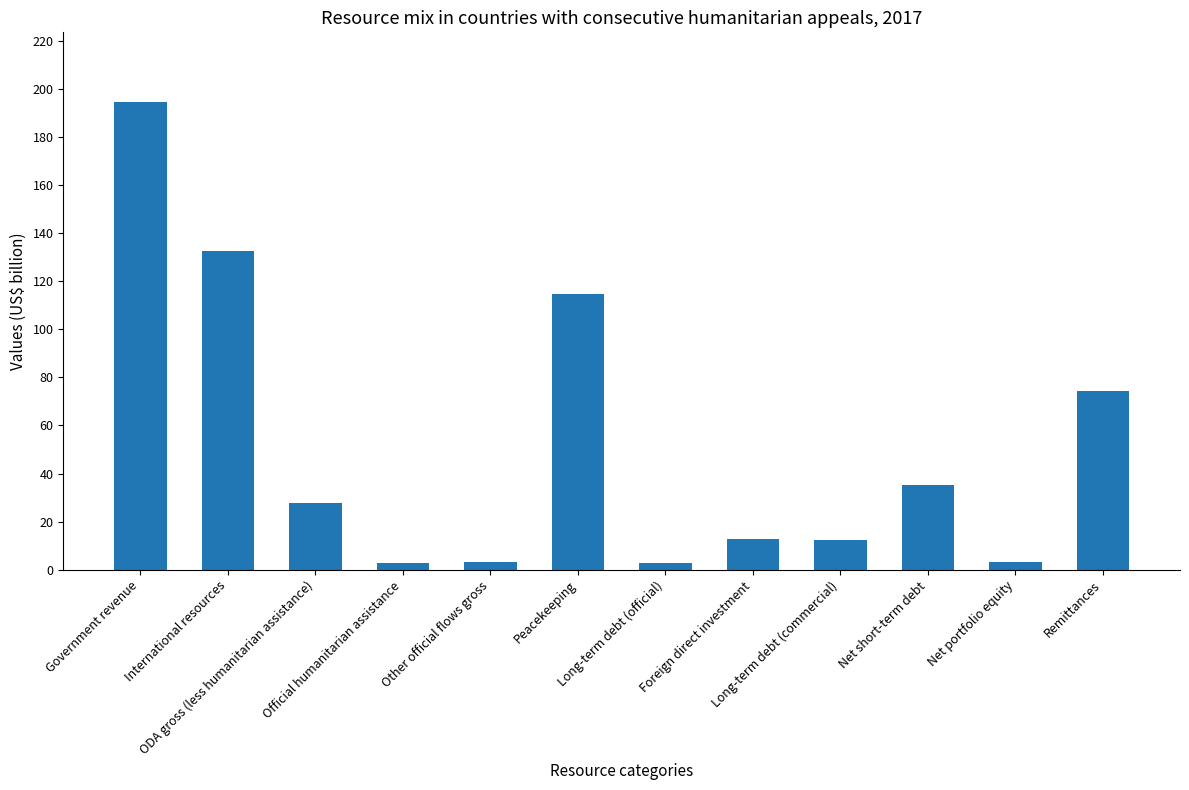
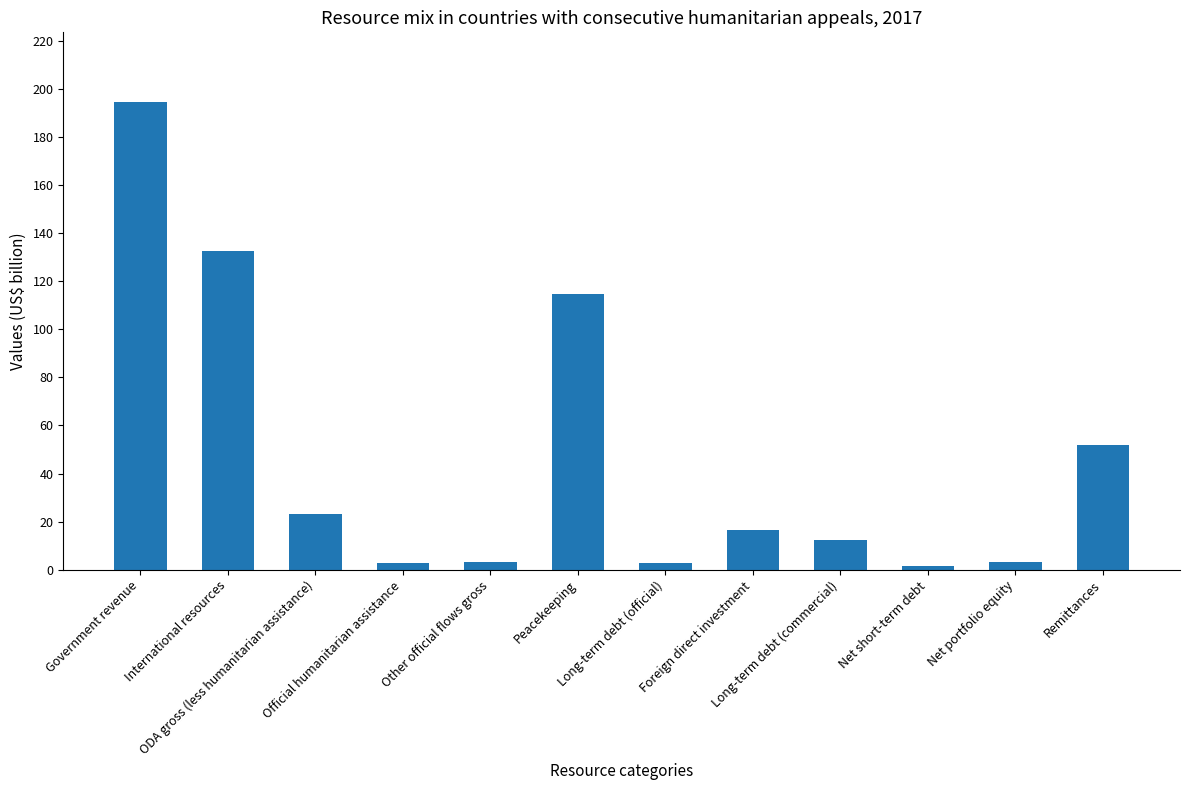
ODA gross (less humanitarian assistance): 28 -> 23
Foreign direct investment: 13 -> 17
Net short-term debt: 35 -> 2
Remittances: 74 -> 52
